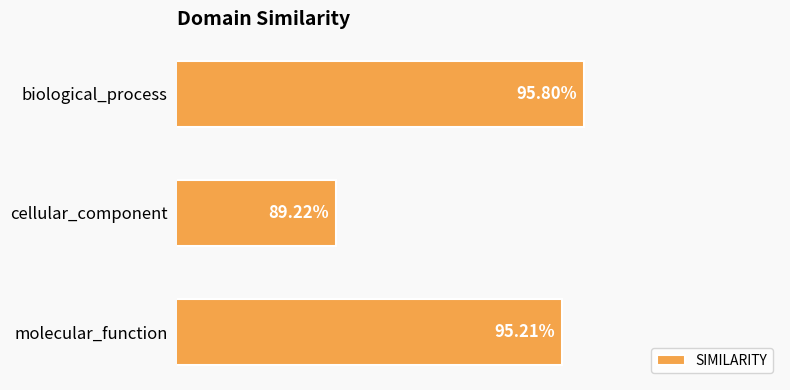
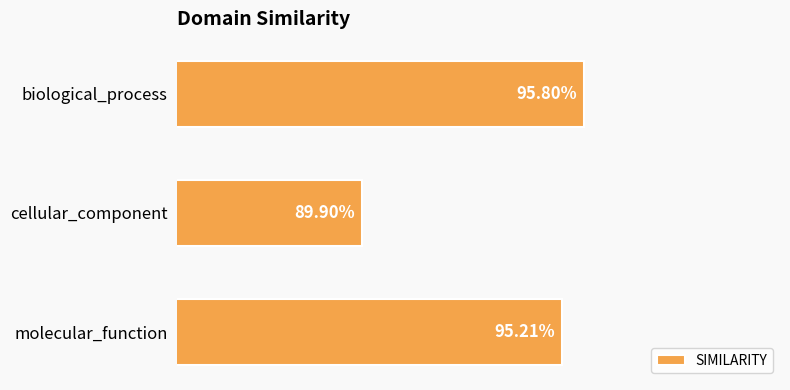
cellular_component: 89.22% -> 89.90%
